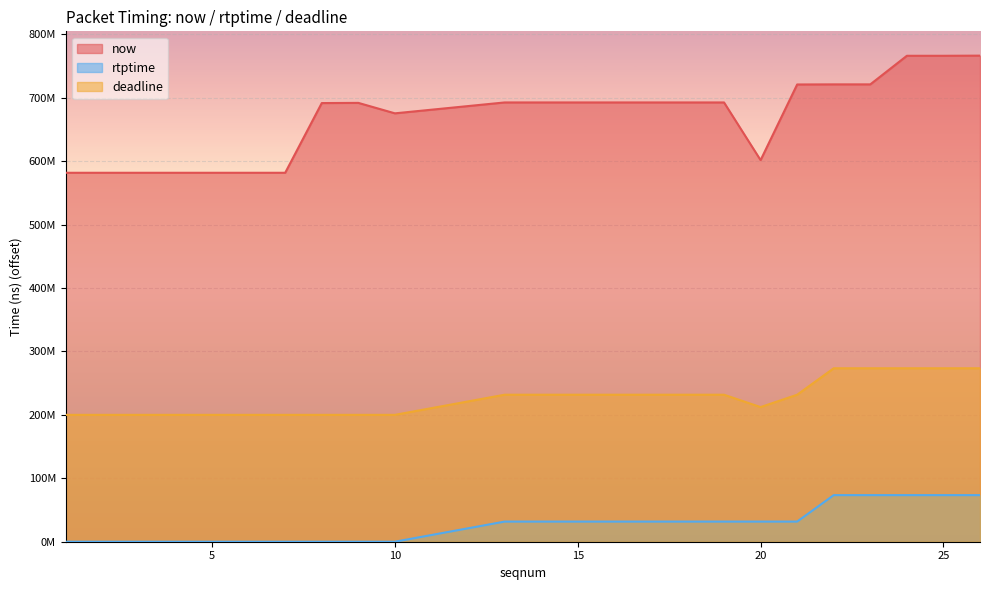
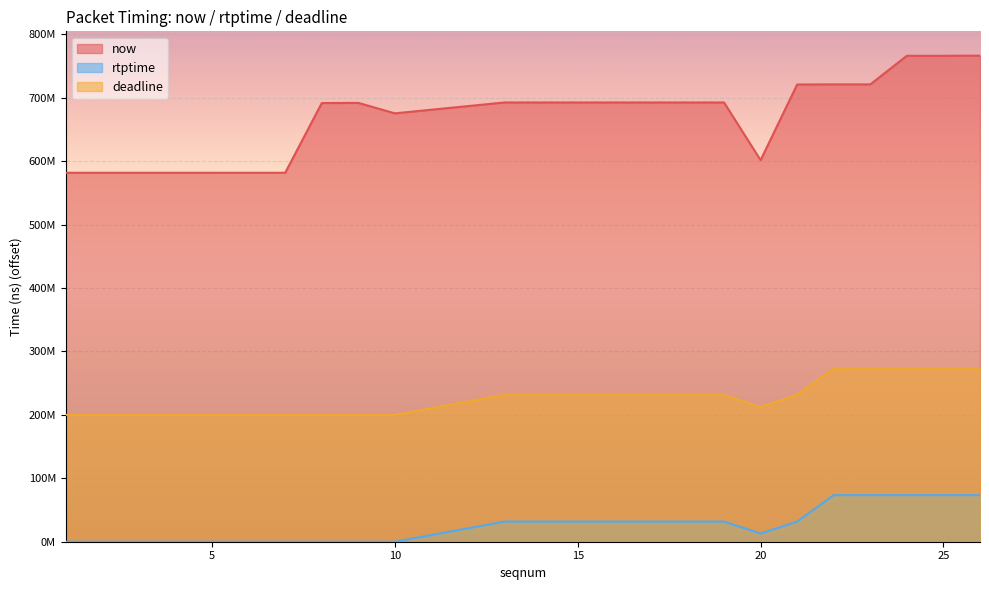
rtptime, 20: 30000000 -> 10000000
